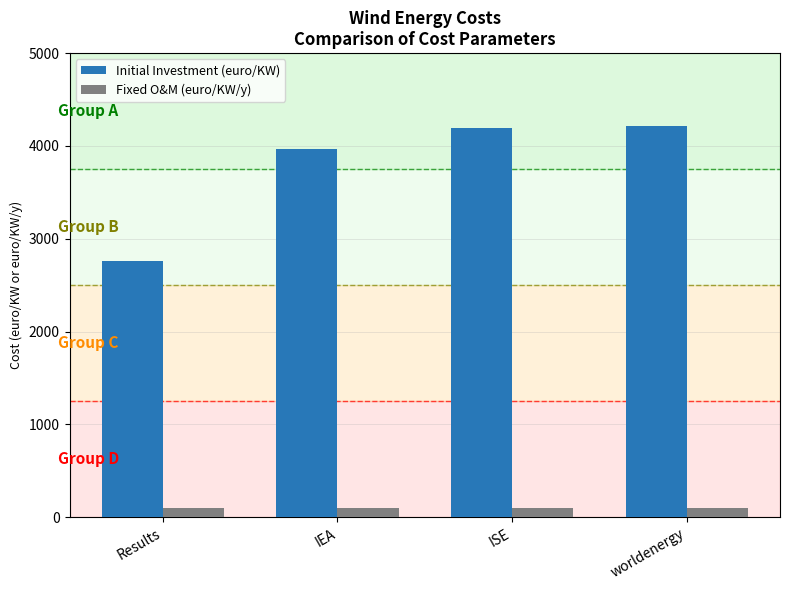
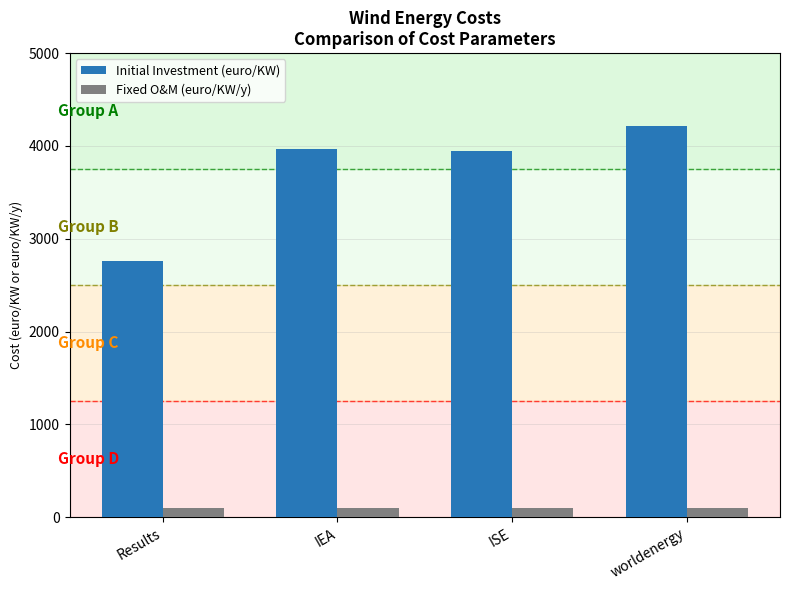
Initial Investment (euro/KW), ISE: 4200 -> 4000
